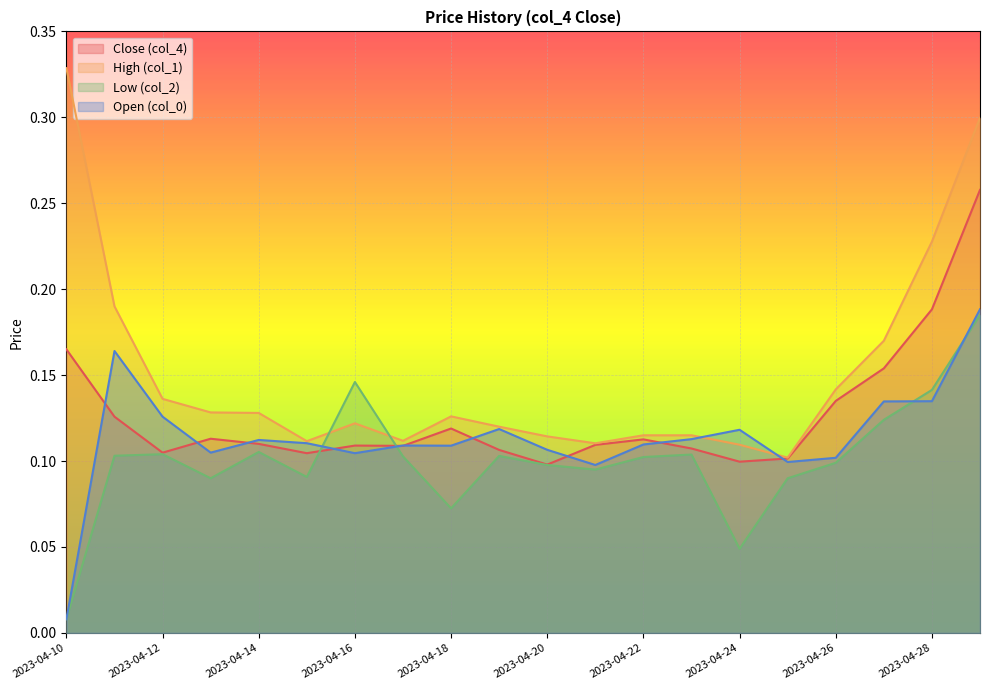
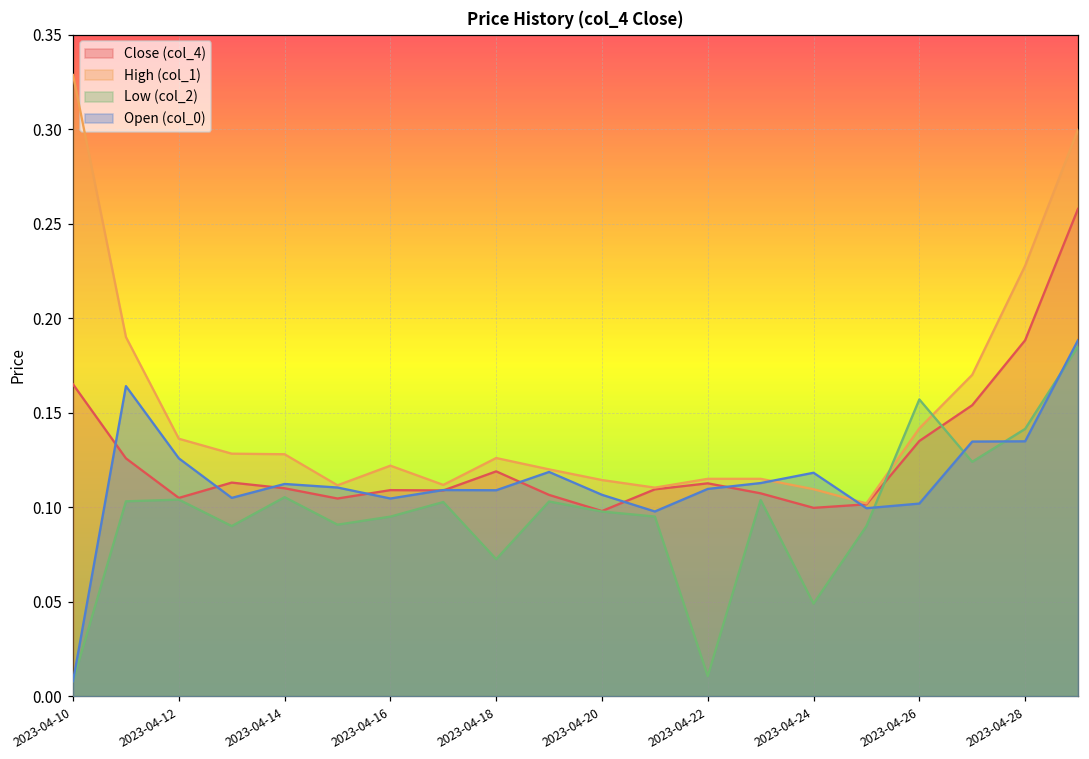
Low (col_2), 2023-04-16: 0.146 -> 0.095
Low (col_2), 2023-04-22: 0.102 -> 0.011
Low (col_2), 2023-04-26: 0.099 -> 0.157
